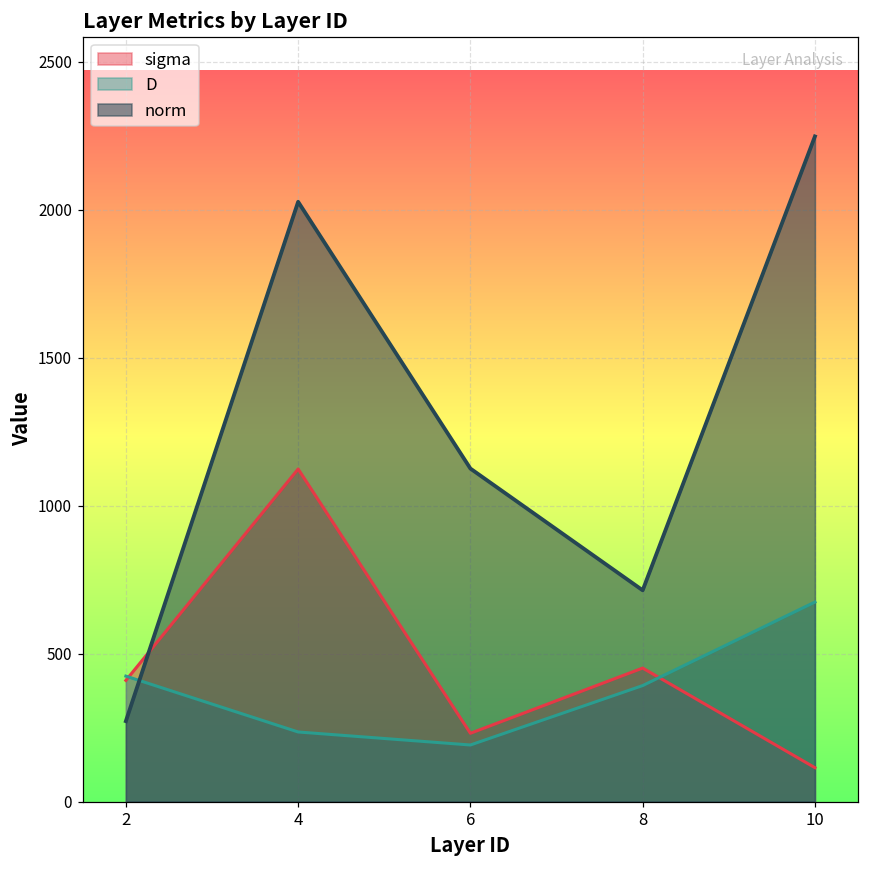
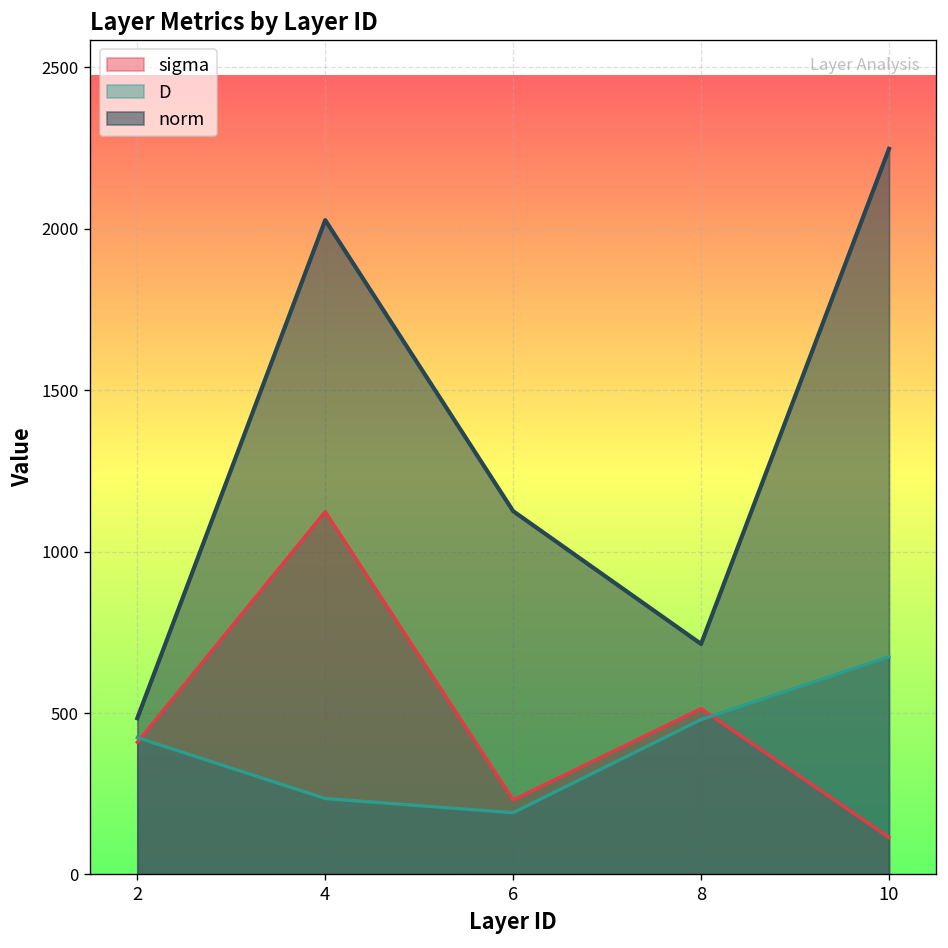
norm, 2: 270 -> 480
sigma, 8: 450 -> 510
D, 8: 390 -> 480
